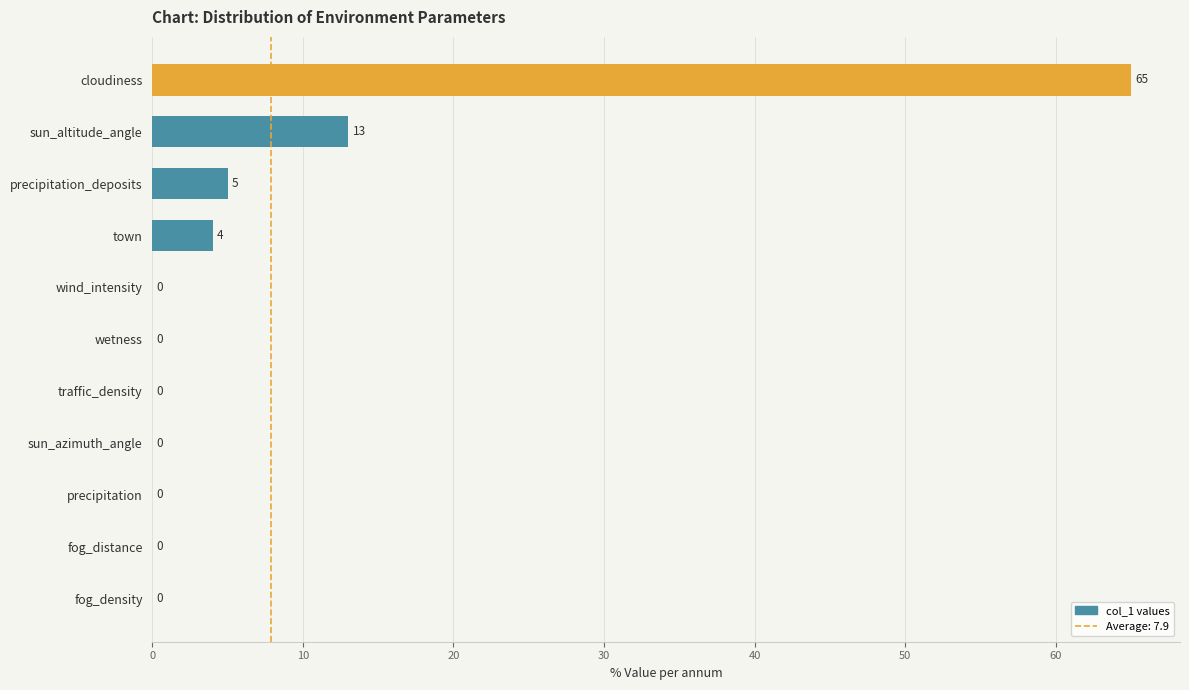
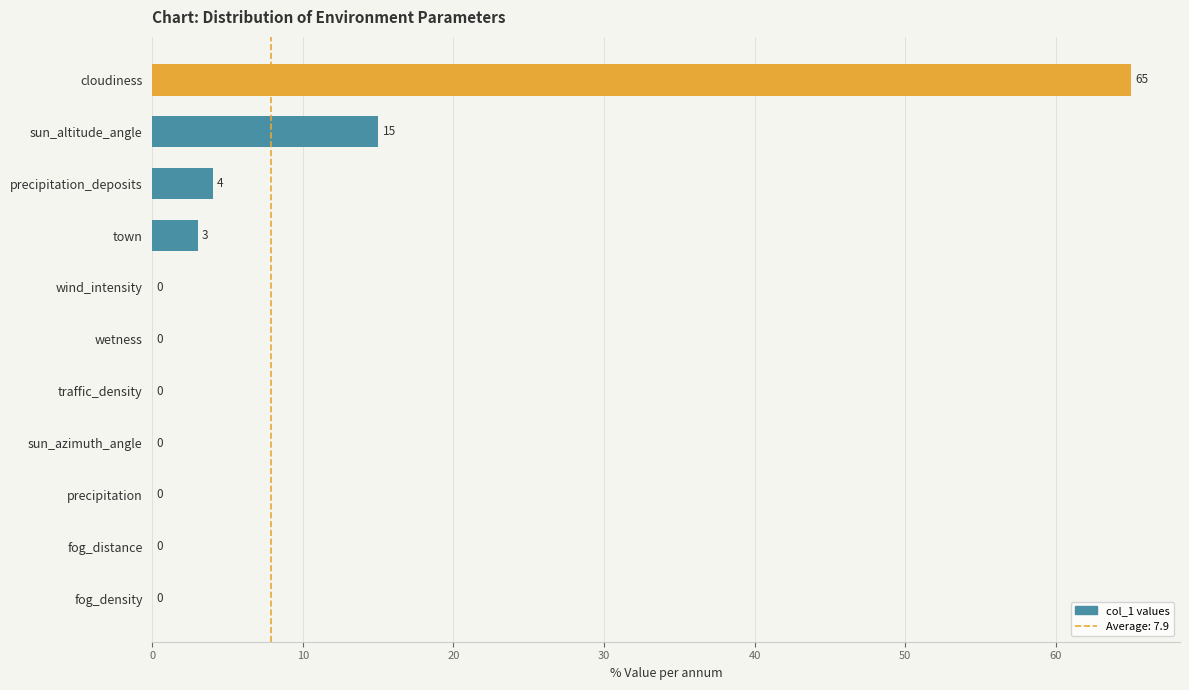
sun_altitude_angle: 13 -> 15
precipitation_deposits: 5 -> 4
town: 4 -> 3
